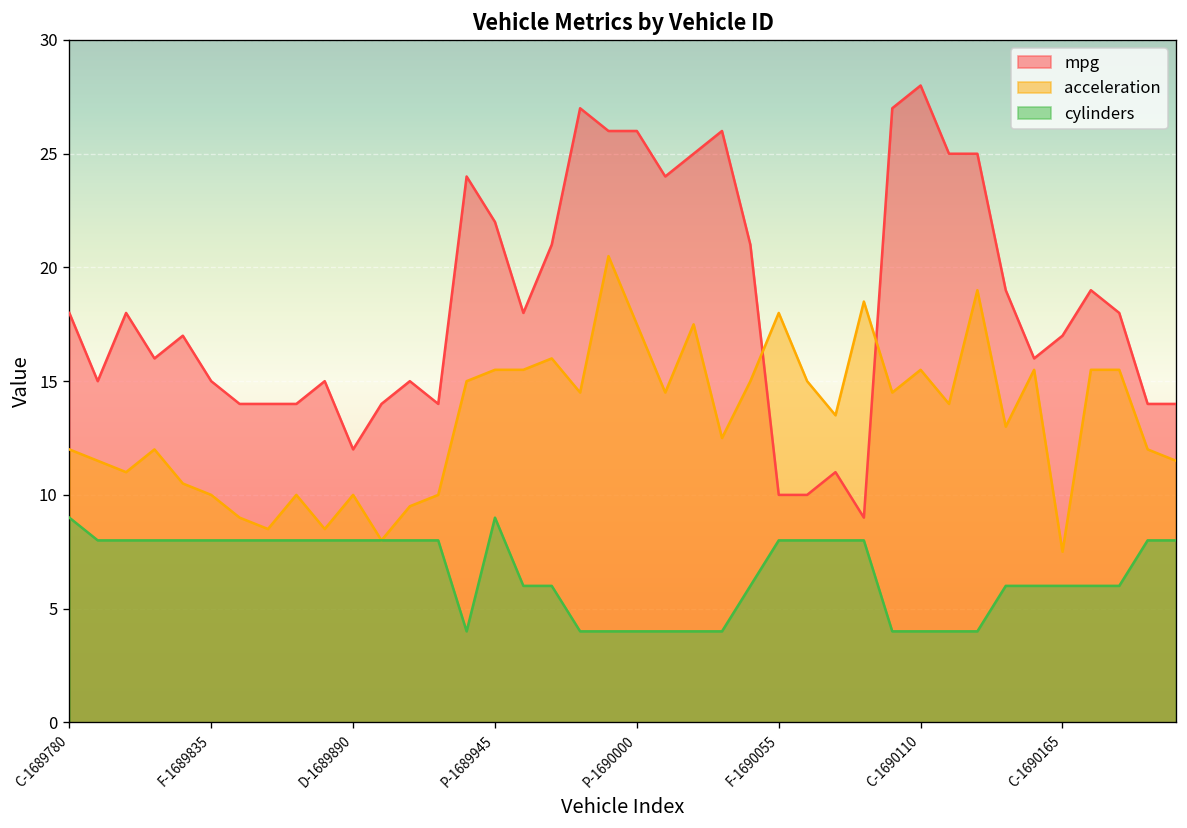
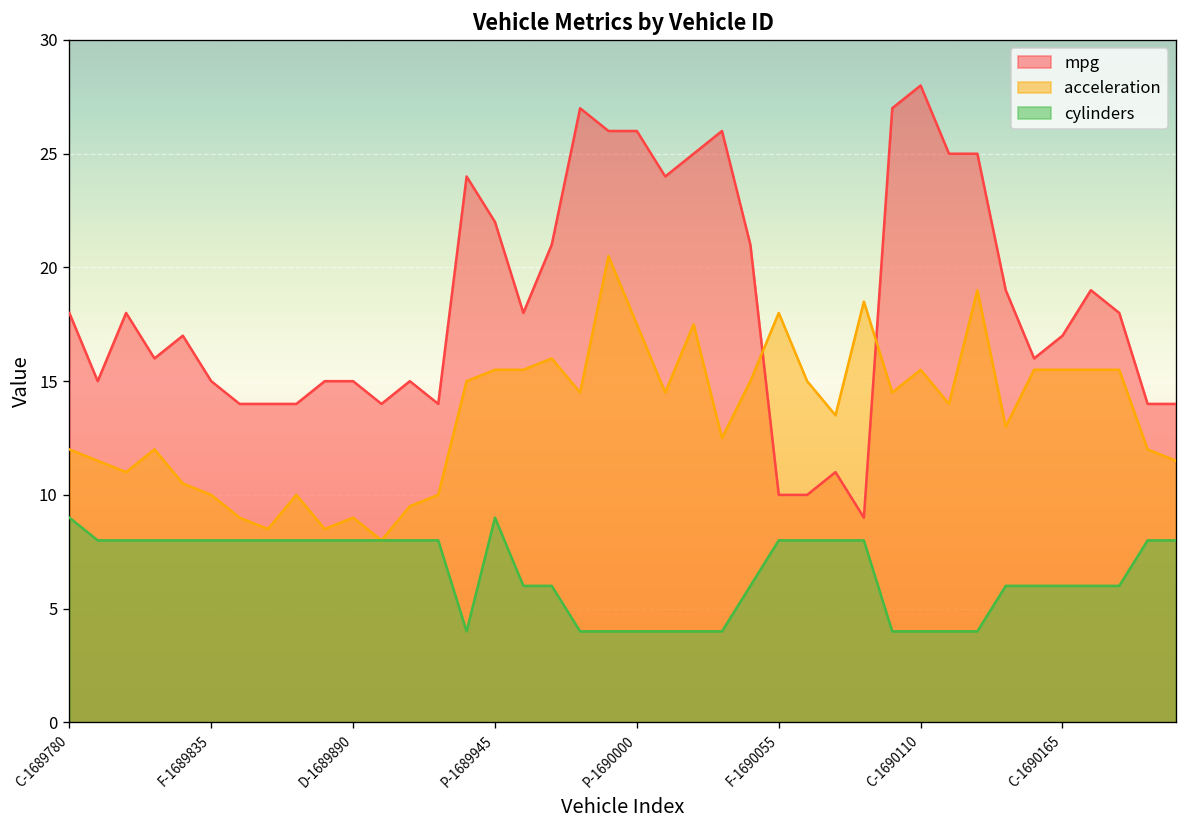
mpg, D-1689890: 12 -> 15
acceleration, D-1689890: 10 -> 9
acceleration, C-1690165: 7.5 -> 15.5
